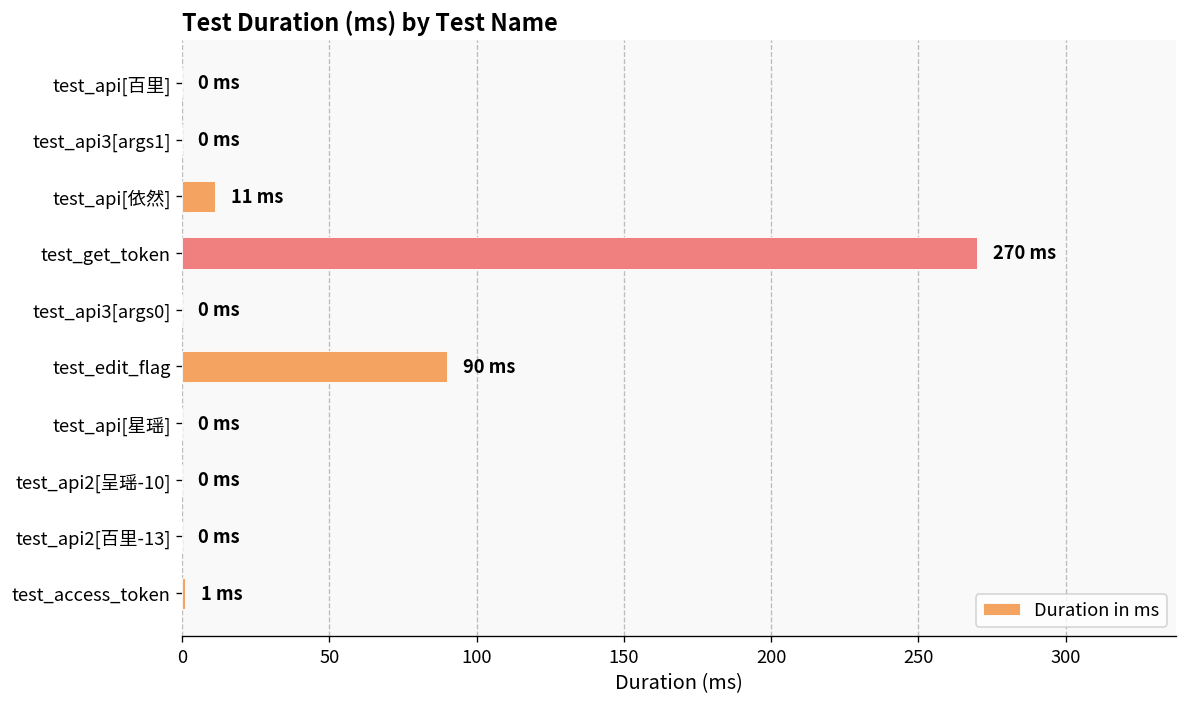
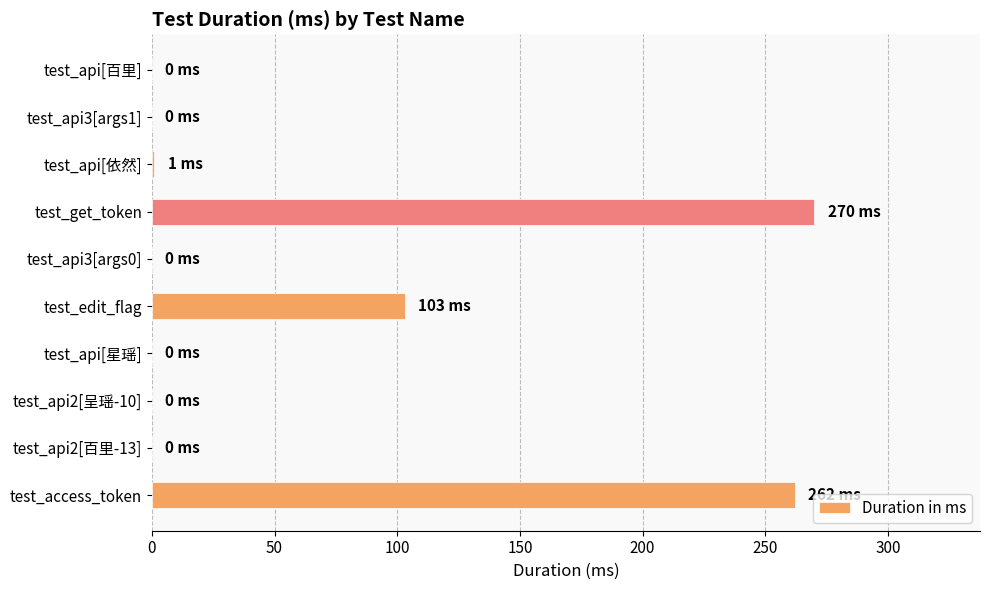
test_api[依然]: 11 -> 1
test_edit_flag: 90 -> 103
test_access_token: 1 -> 262
